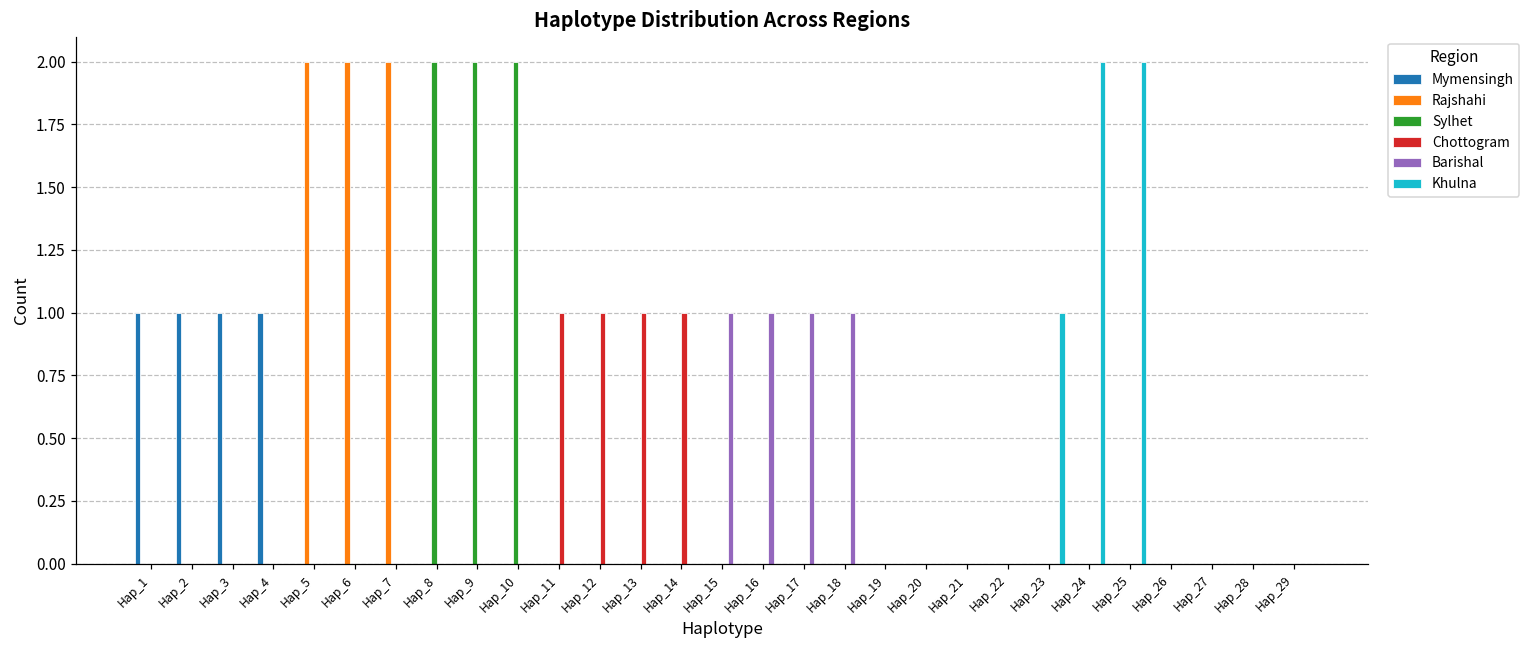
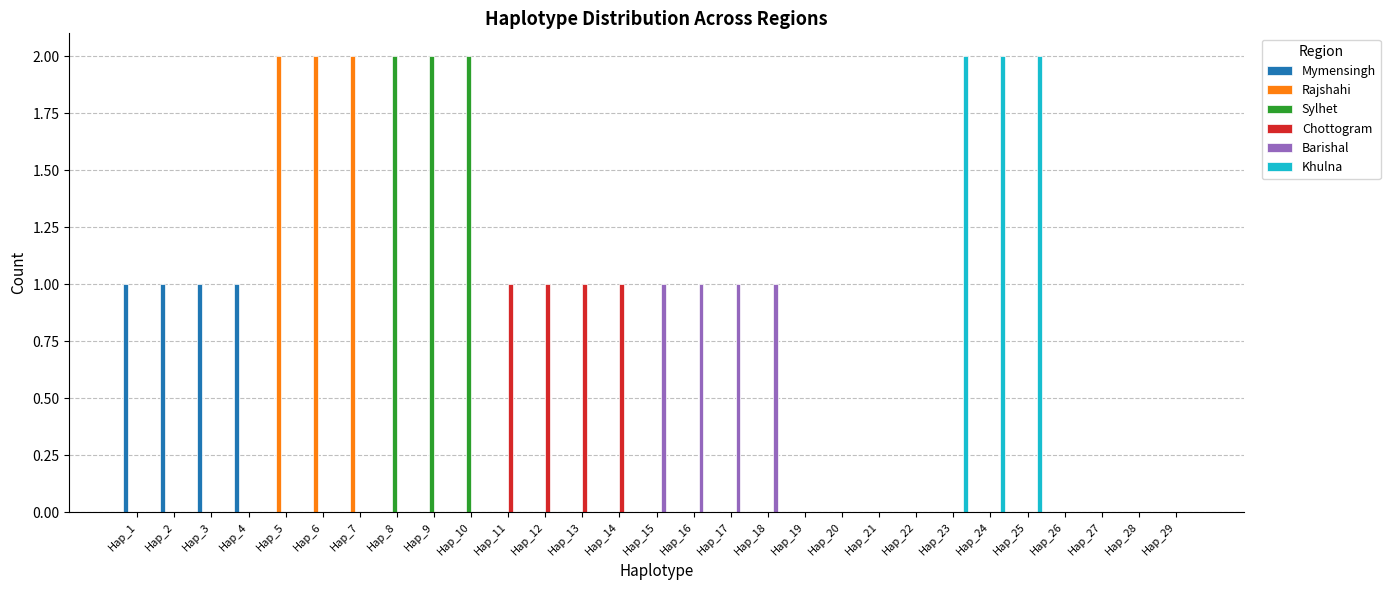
Khulna, Hap_23: 1 -> 2
